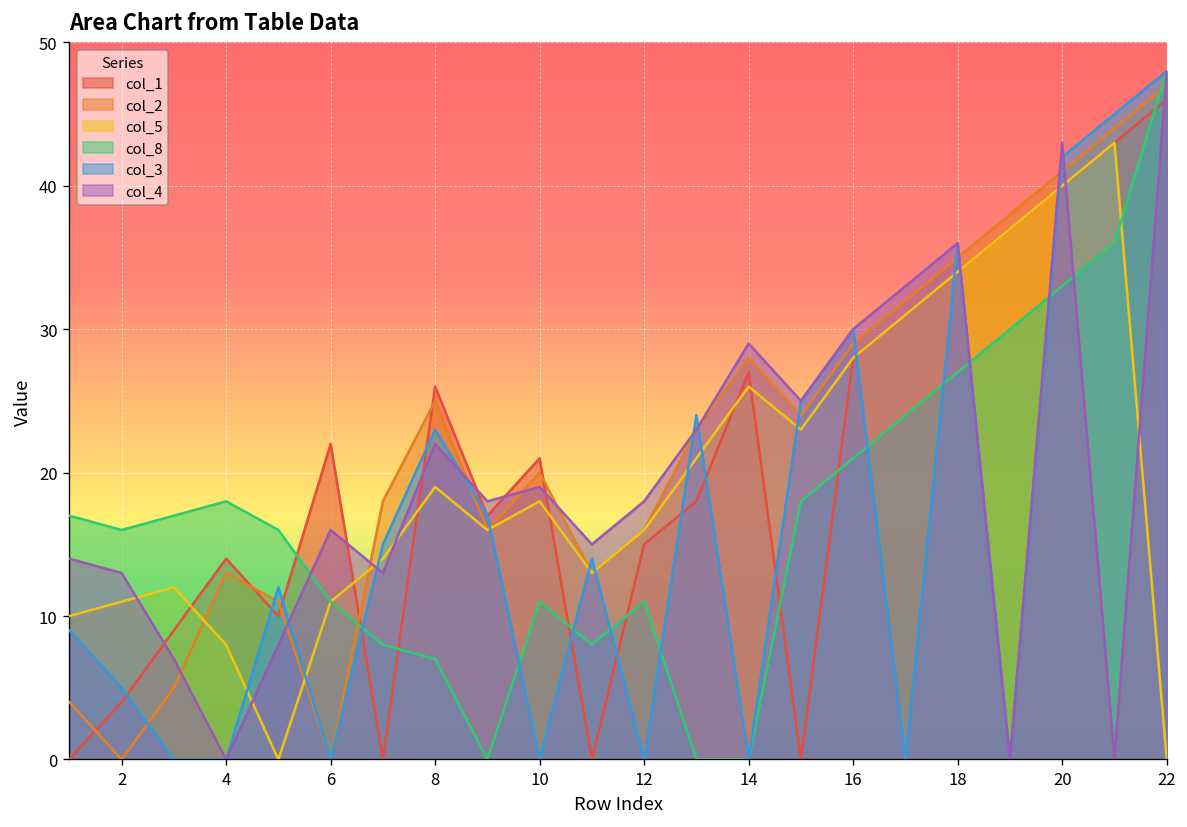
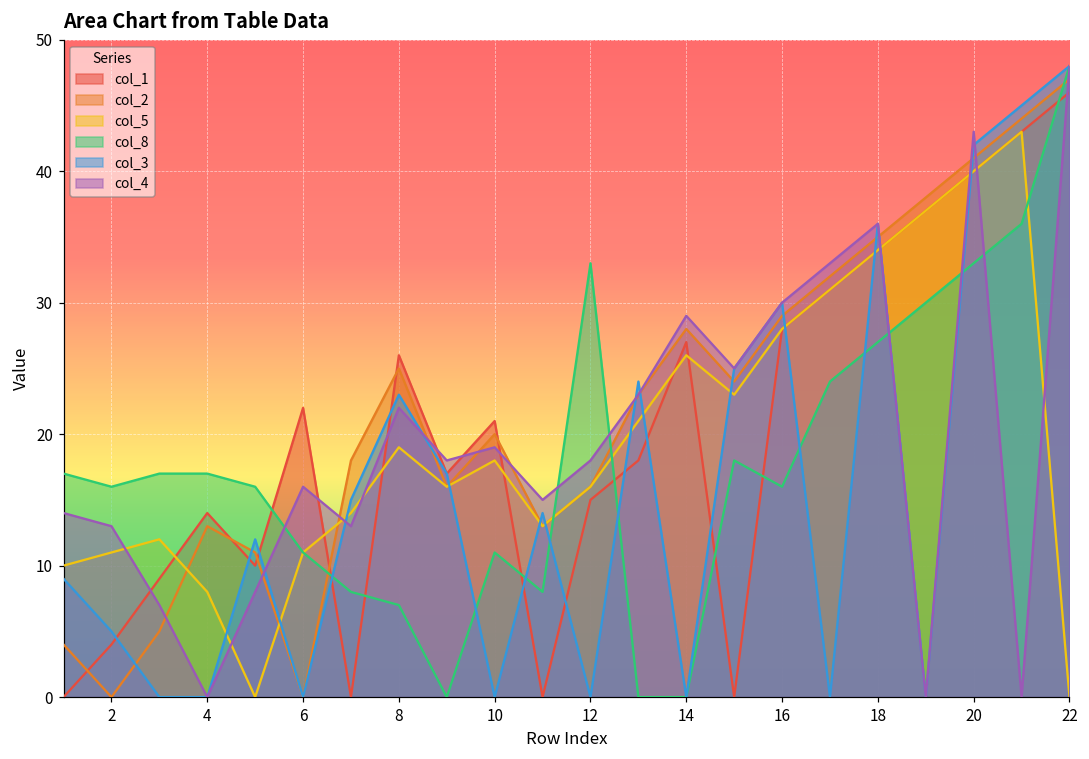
col_8, 4: 18 -> 17
col_8, 12: 11 -> 33
col_8, 16: 21 -> 16
